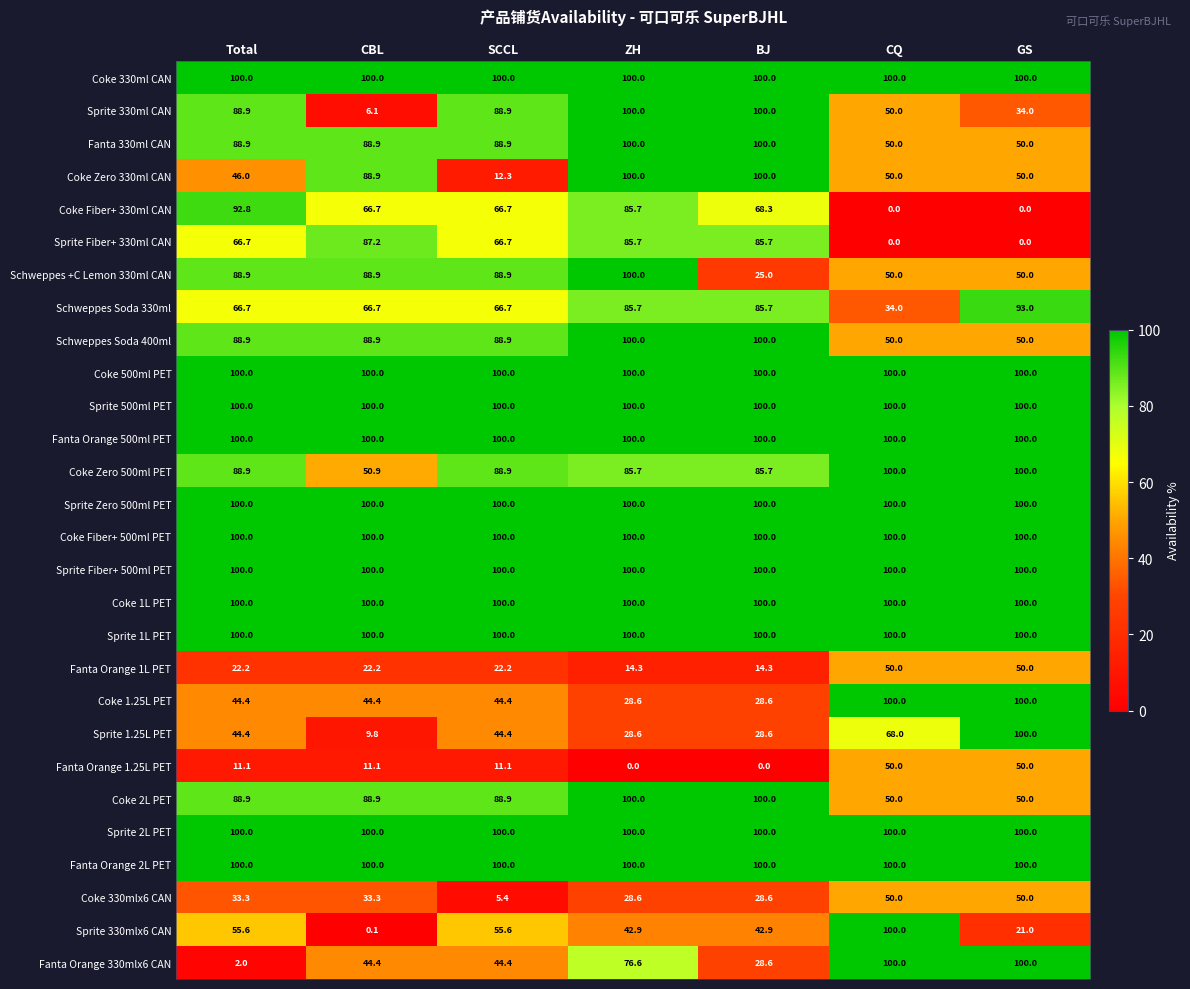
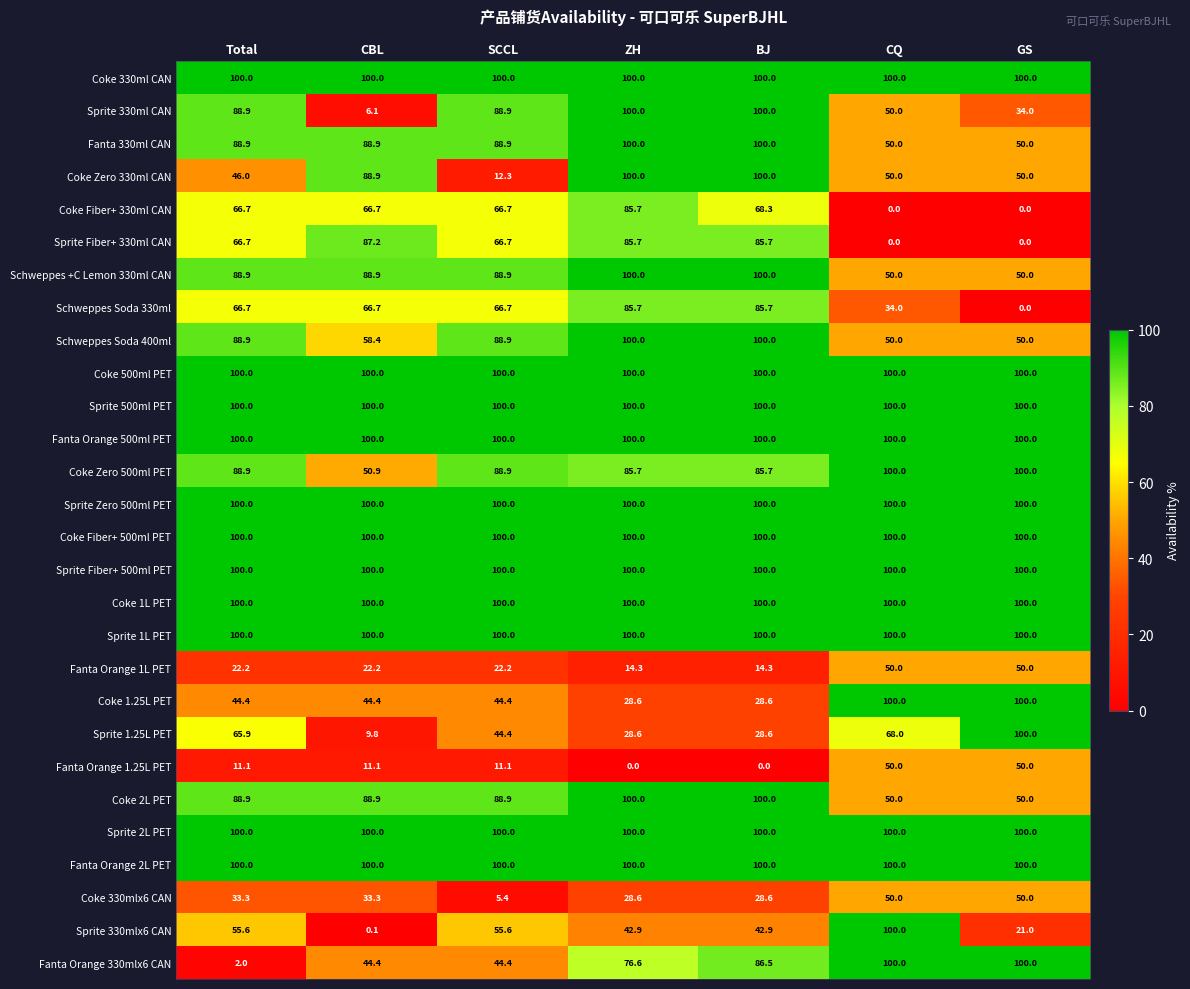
Coke Fiber+ 330ml CAN, Total: 92.8 -> 66.7
Schweppes +C Lemon 330ml CAN, BJ: 25.0 -> 100.0
Schweppes Soda 330ml, GS: 93.0 -> 0.0
Schweppes Soda 400ml, CBL: 88.9 -> 58.4
Sprite 1.25L PET, Total: 44.4 -> 65.9
Fanta Orange 330mlx6 CAN, BJ: 28.6 -> 86.5
